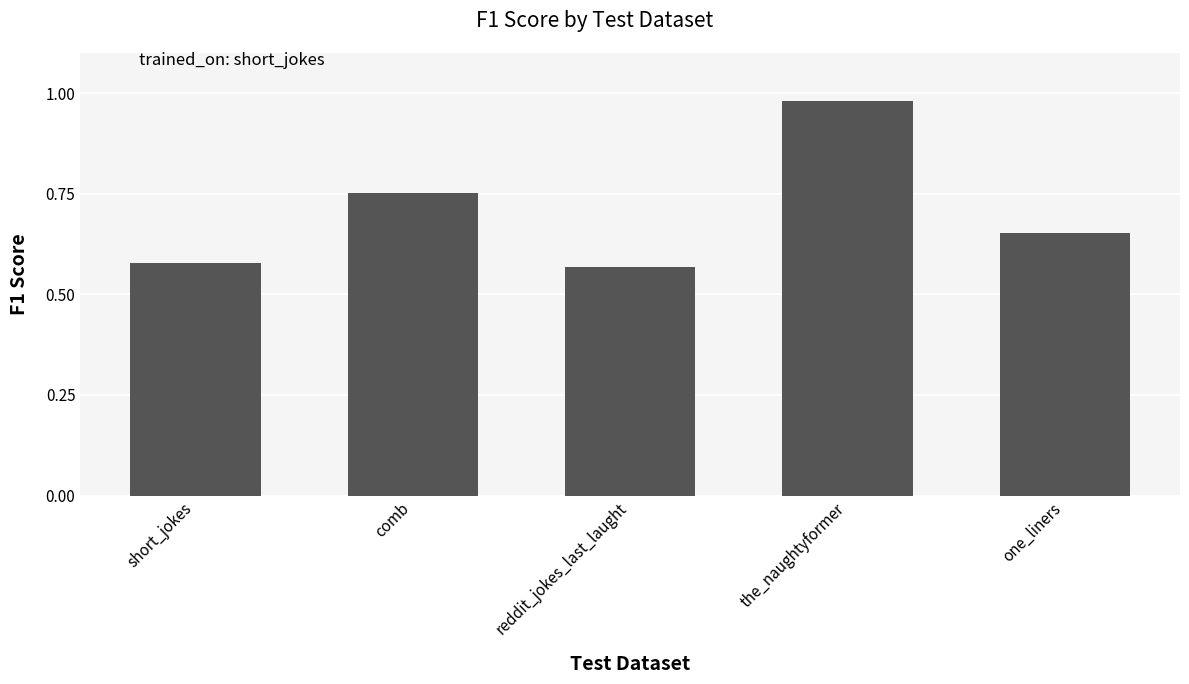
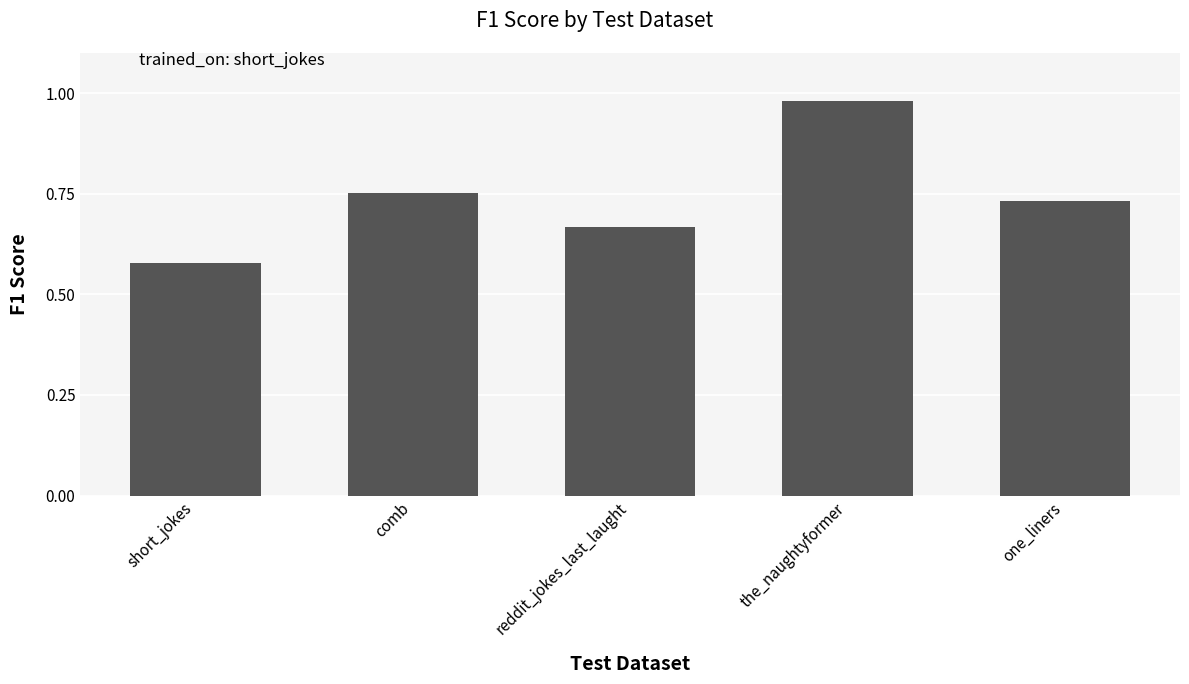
reddit_jokes_last_laught: 0.57 -> 0.67
one_liners: 0.65 -> 0.73
